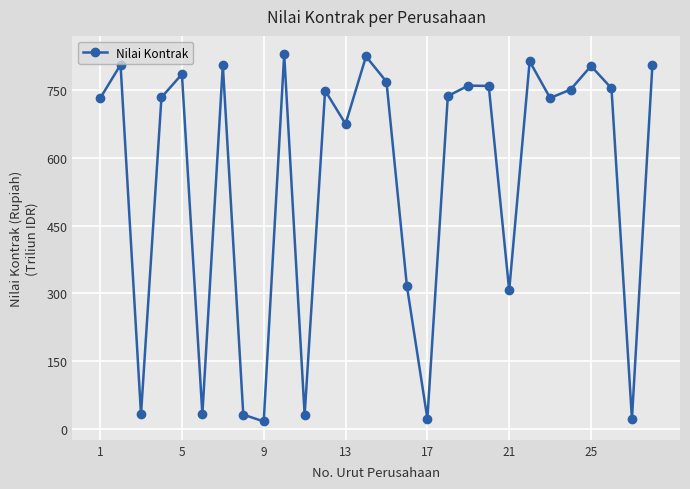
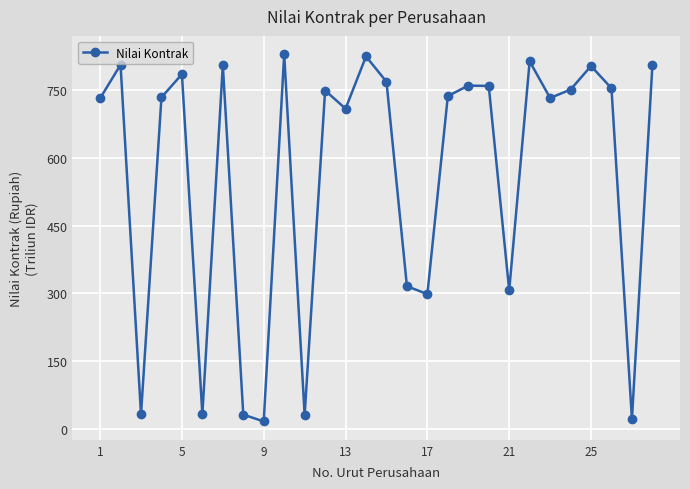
13: 680 -> 710
17: 20 -> 300
